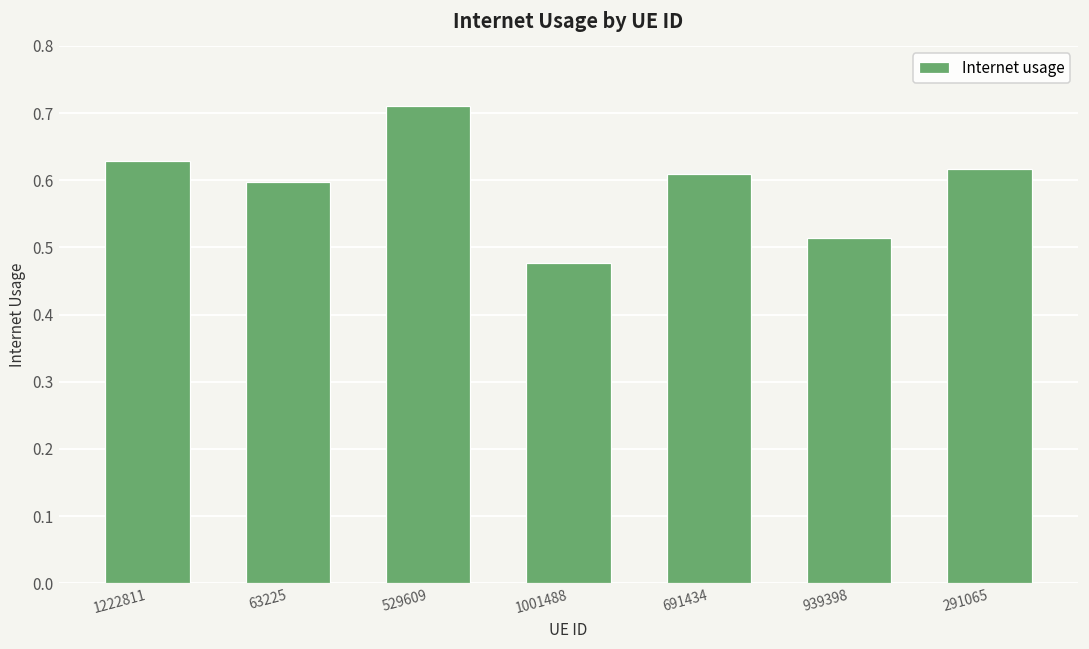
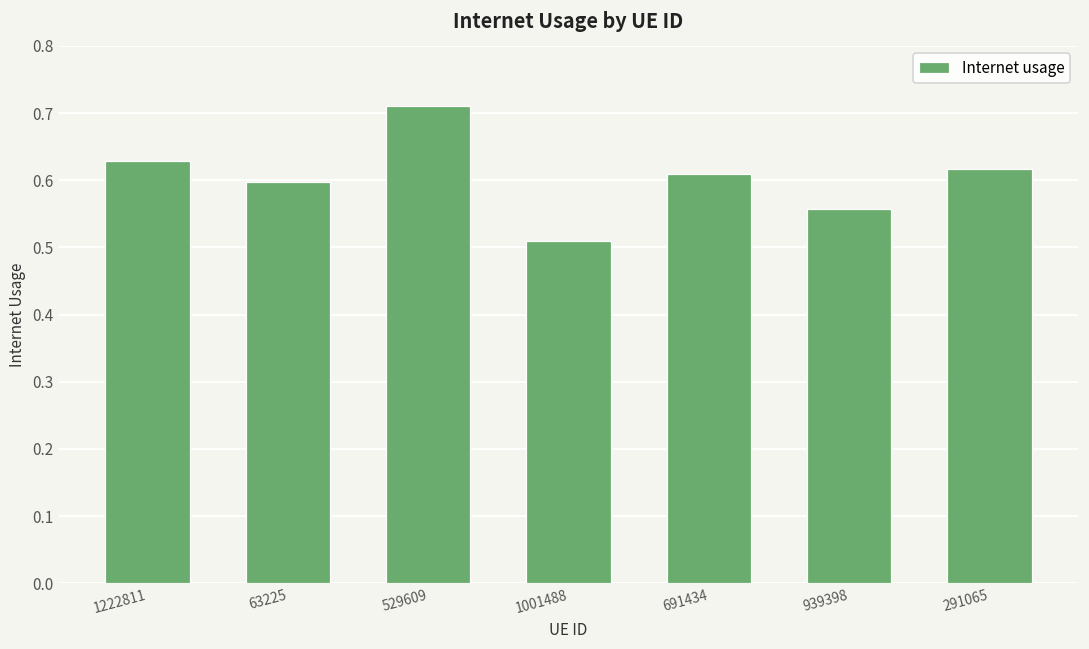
1001488: 0.48 -> 0.51
939398: 0.51 -> 0.56
